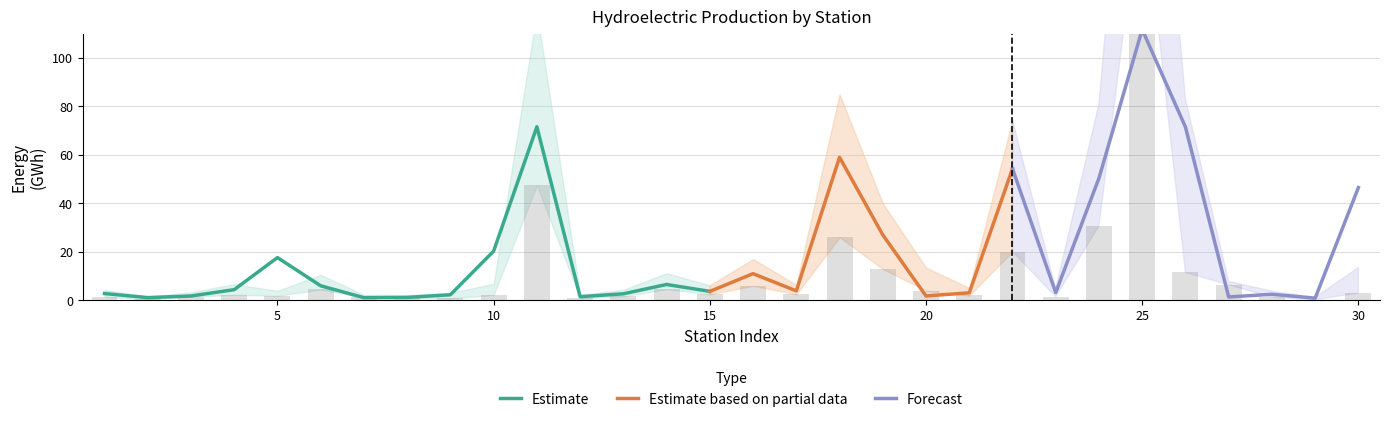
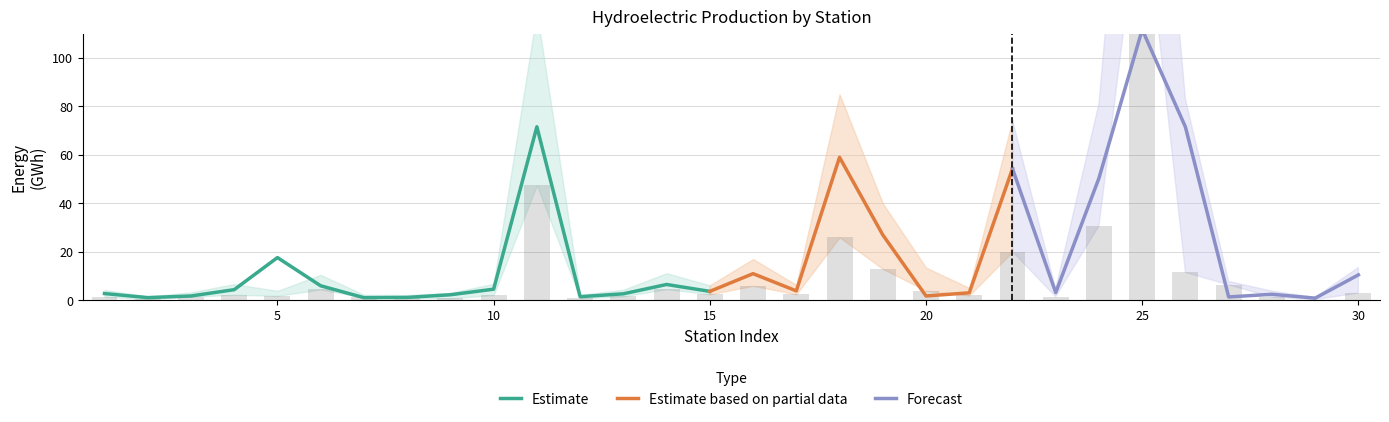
Estimate, 10: 20 -> 5
Forecast, 30: 47 -> 11
